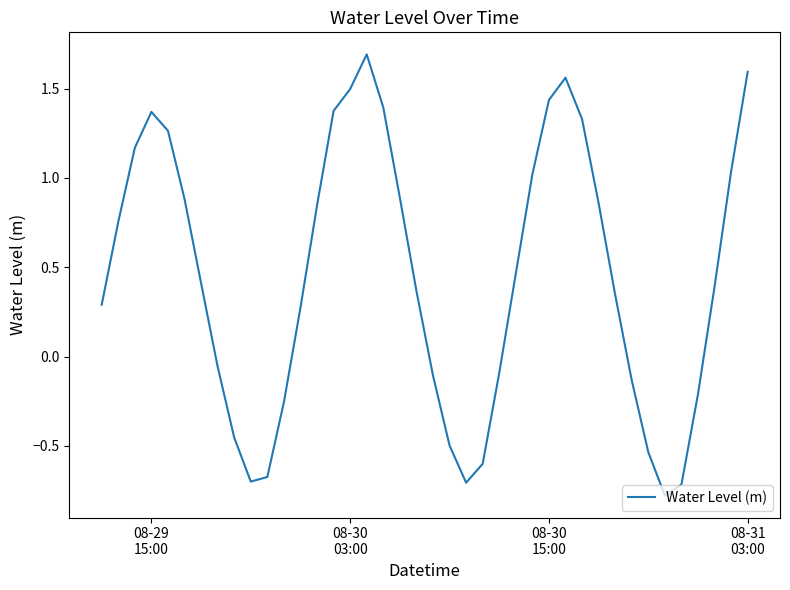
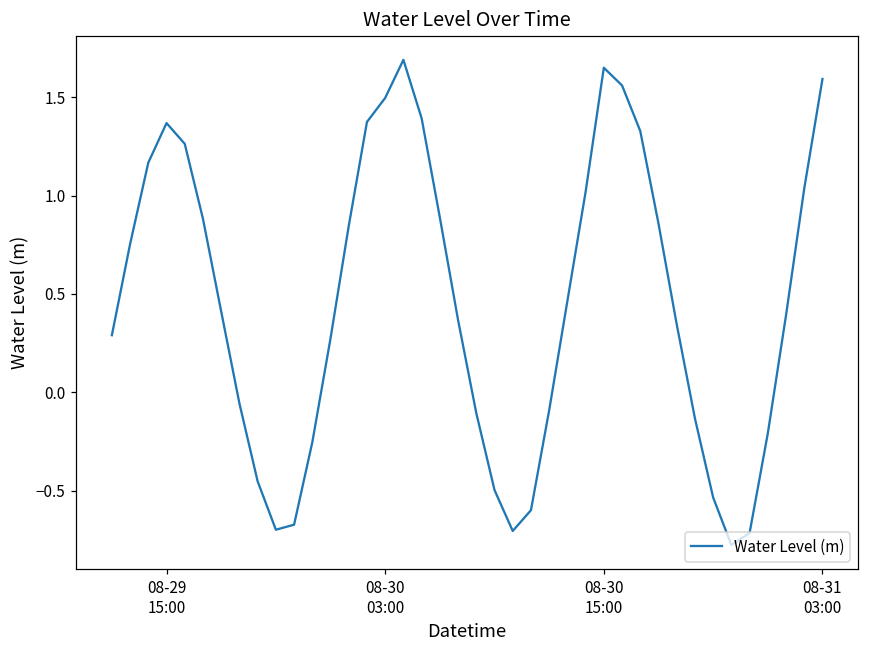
08-30 15:00: 1.44 -> 1.65
